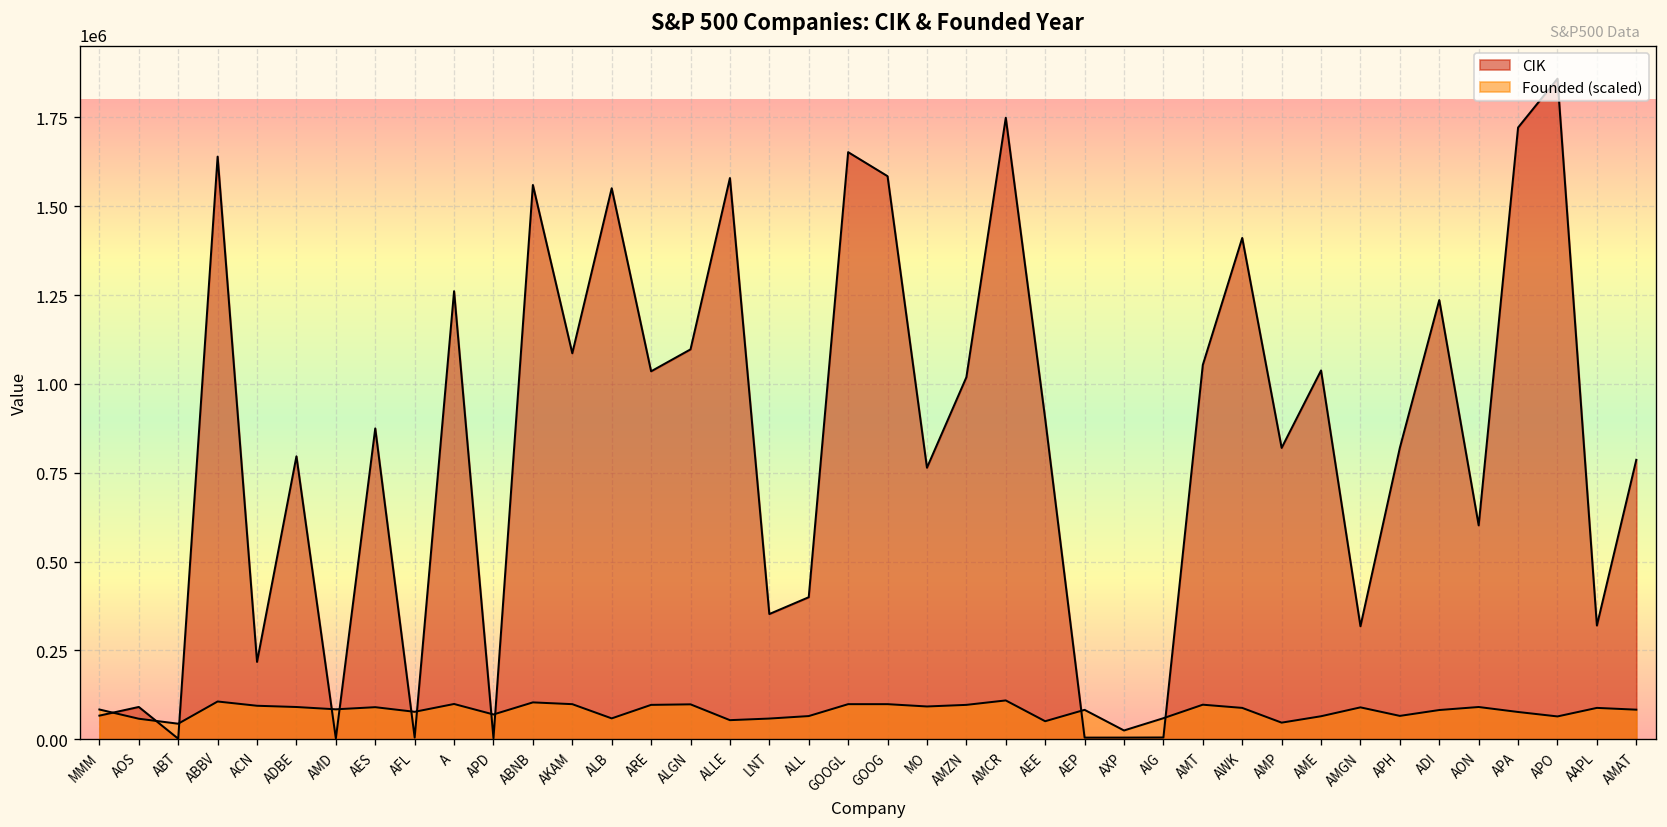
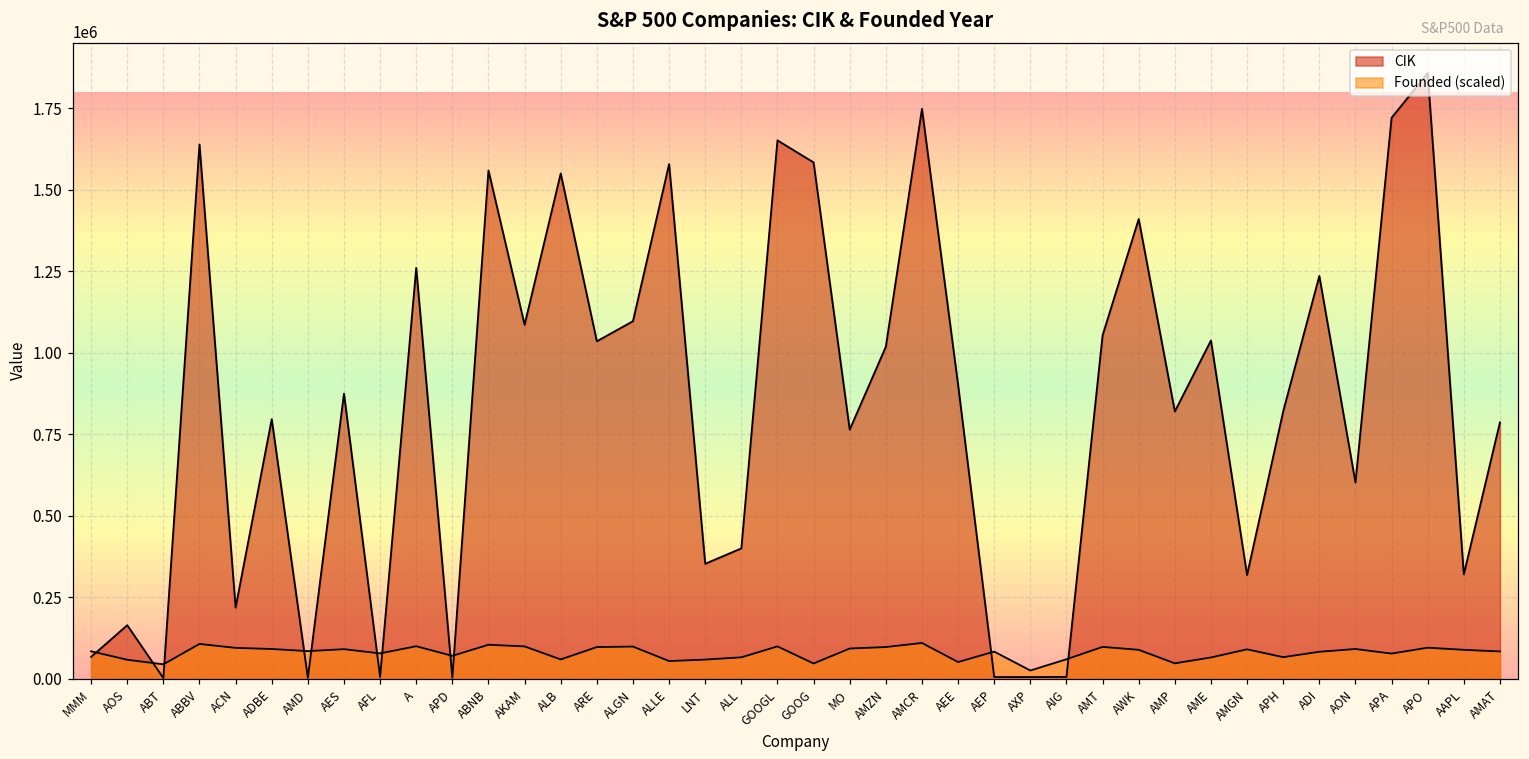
CIK, AOS: 90000 -> 160000
Founded (scaled), GOOG: 100000 -> 50000
Founded (scaled), APO: 60000 -> 100000
